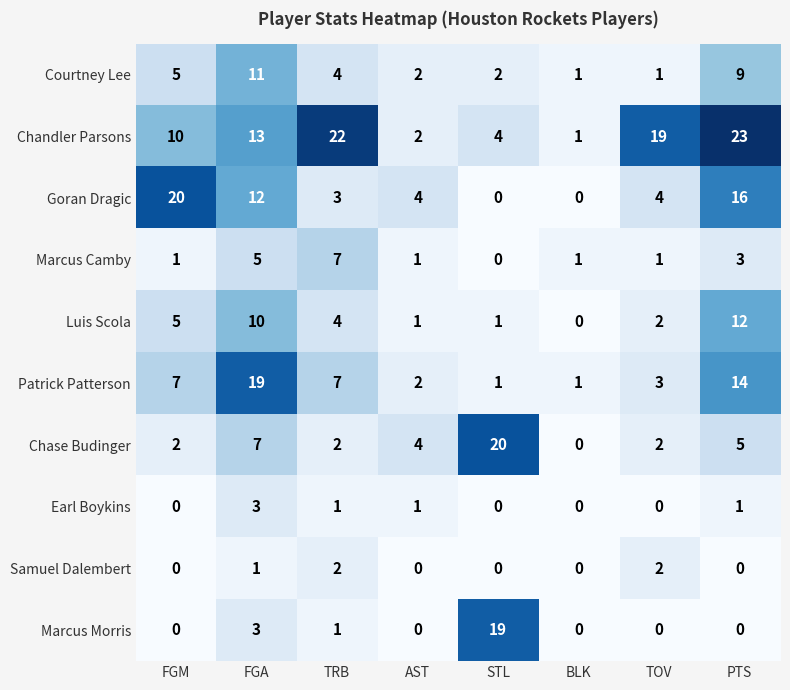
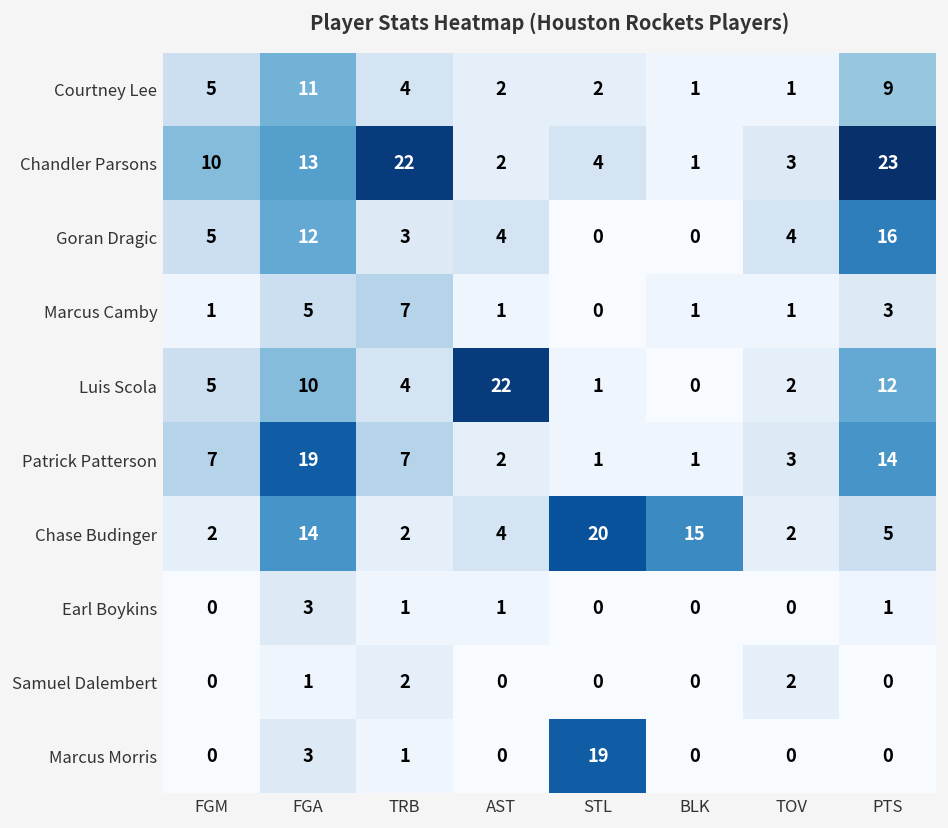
Chandler Parsons, TOV: 19 -> 3
Goran Dragic, FGM: 20 -> 5
Luis Scola, AST: 1 -> 22
Chase Budinger, FGA: 7 -> 14
Chase Budinger, BLK: 0 -> 15
